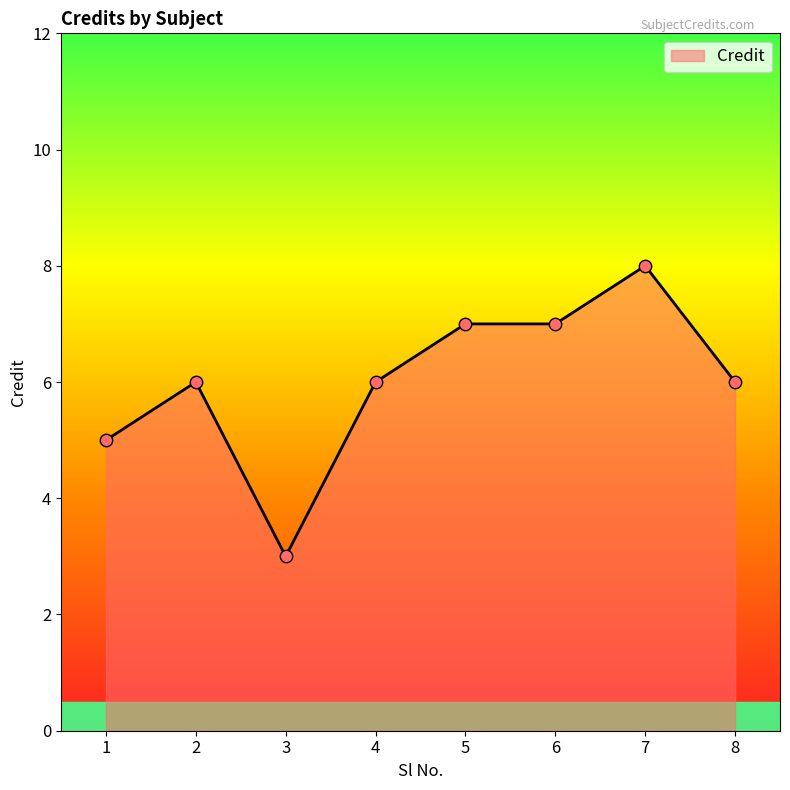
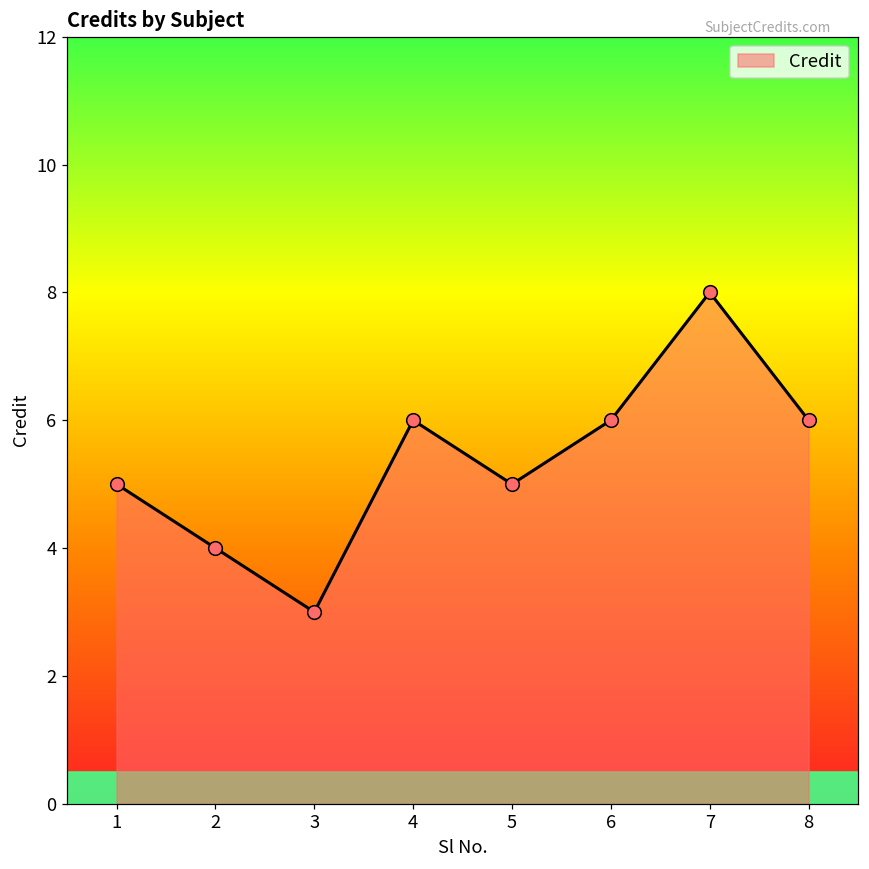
2: 6 -> 4
5: 7 -> 5
6: 7 -> 6
